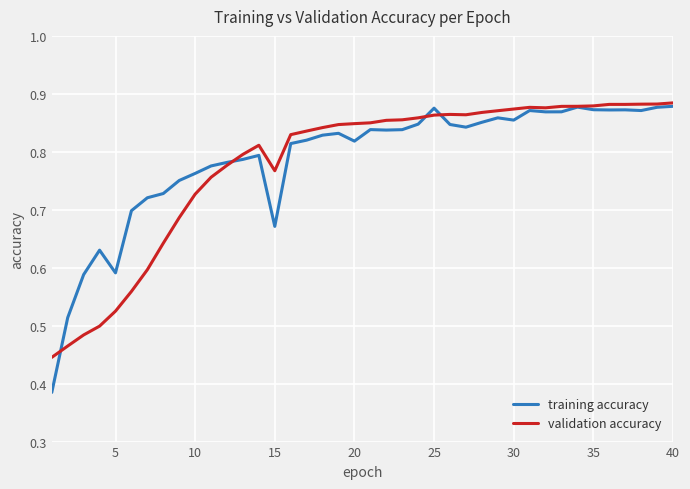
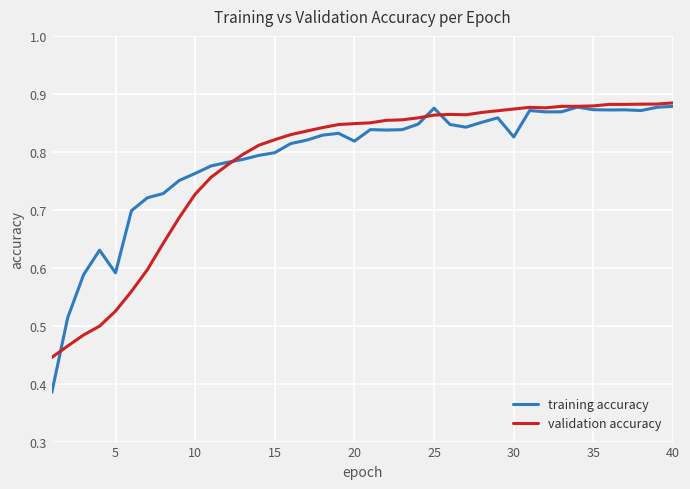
training accuracy, 15: 0.67 -> 0.80
validation accuracy, 15: 0.77 -> 0.82
training accuracy, 30: 0.85 -> 0.83
